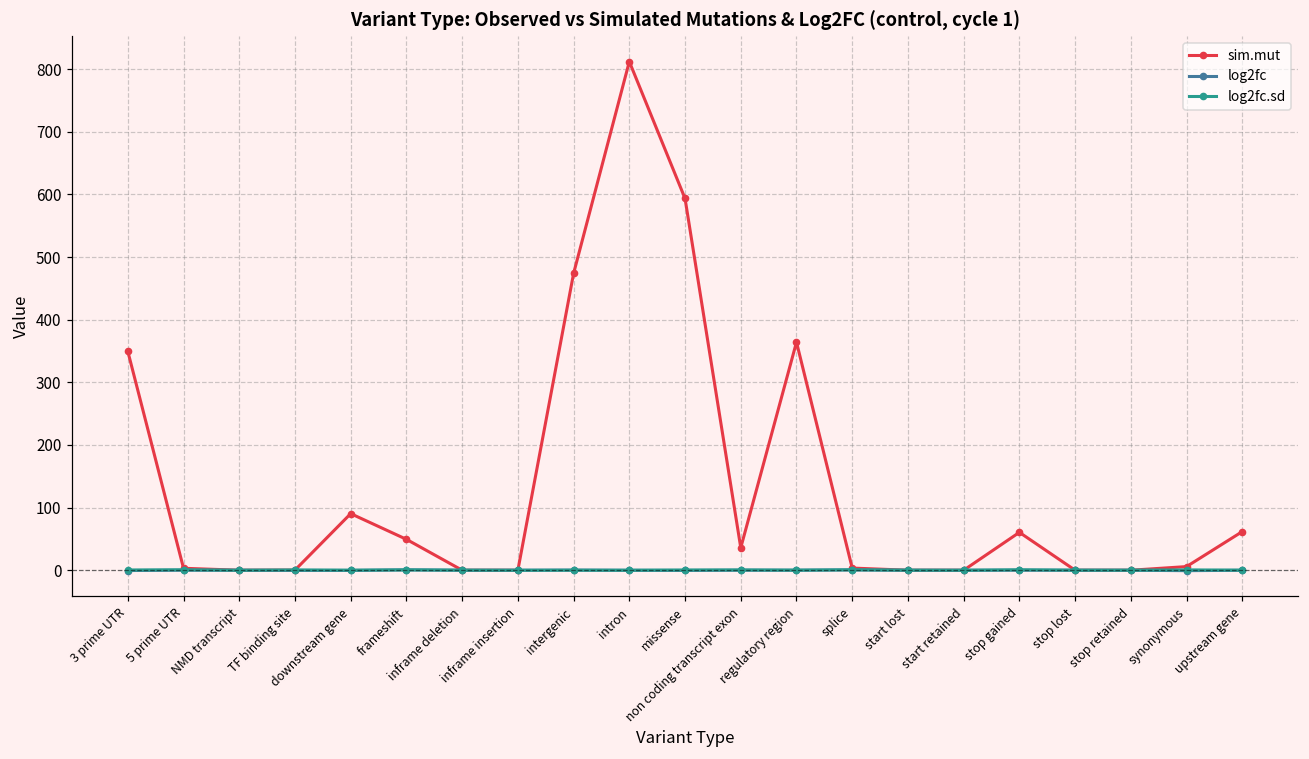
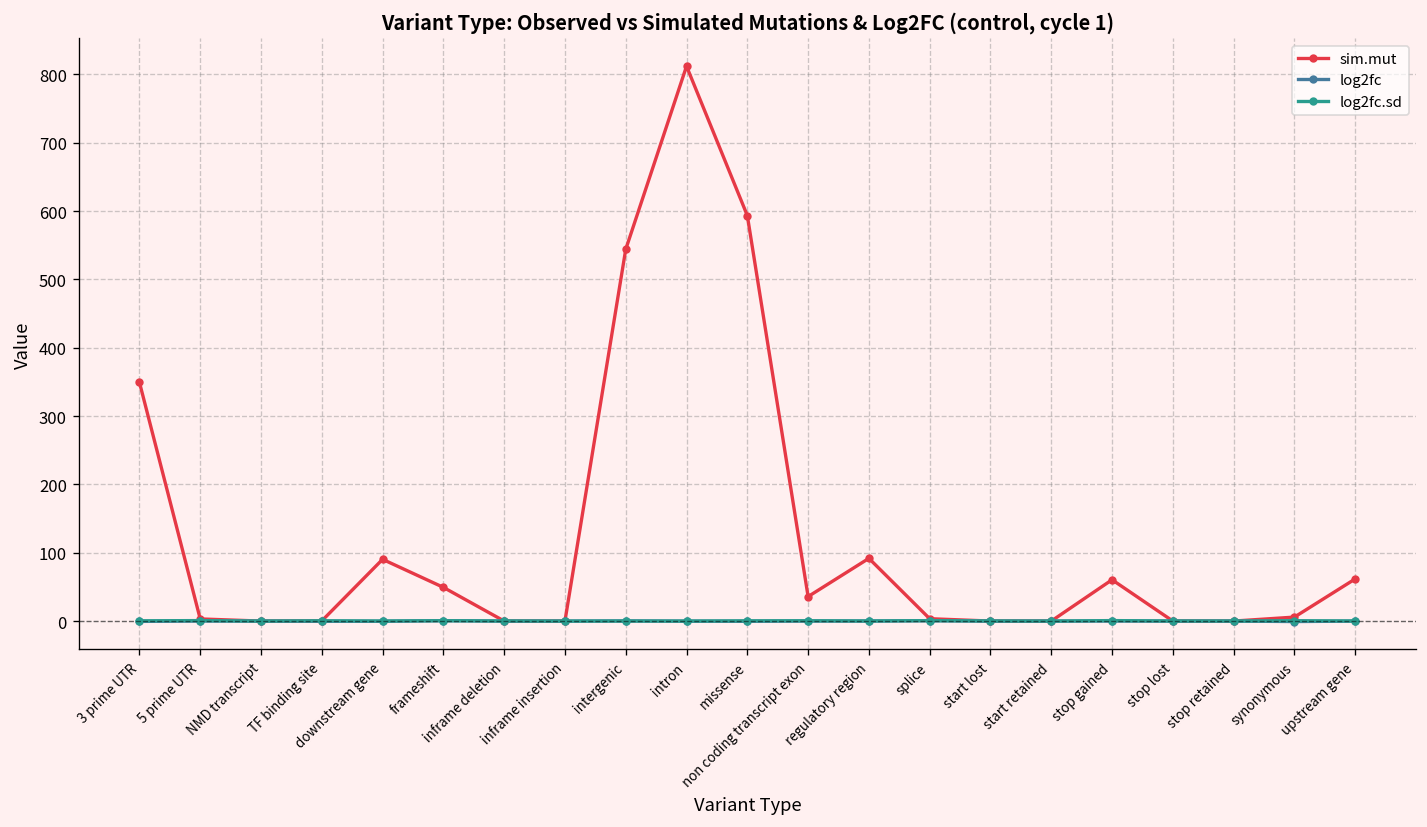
sim.mut, intergenic: 470 -> 540
sim.mut, regulatory region: 360 -> 90
